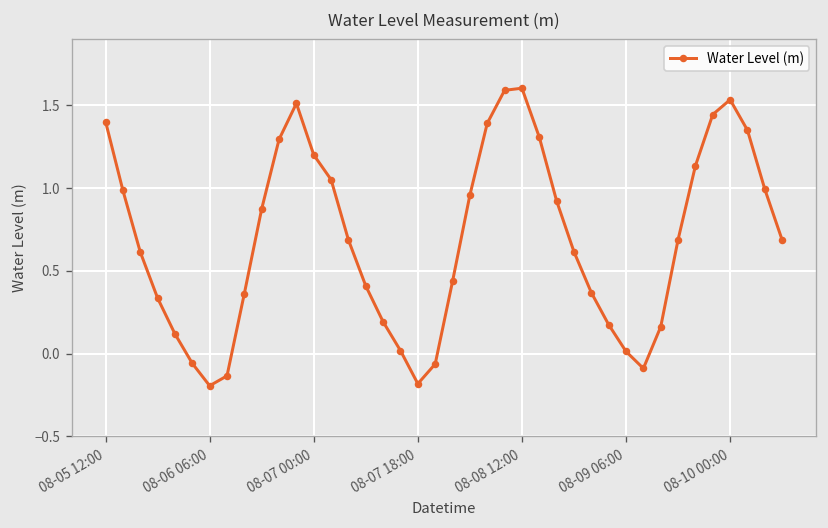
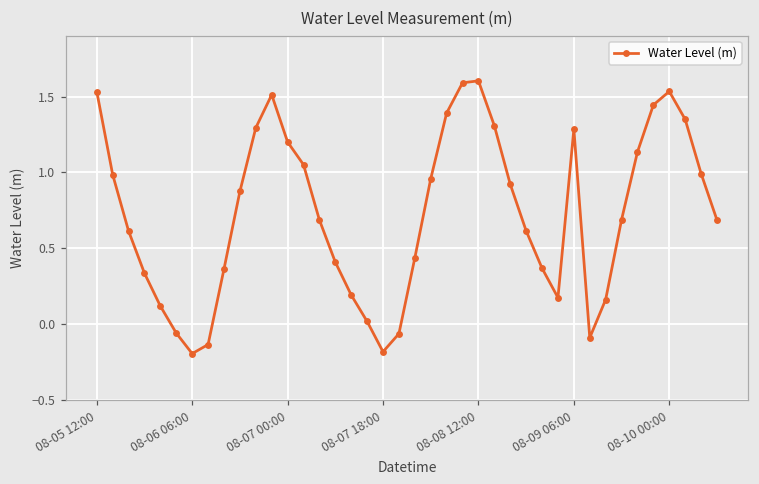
08-05 12:00: 1.40 -> 1.53
08-09 06:00: 0.01 -> 1.29
